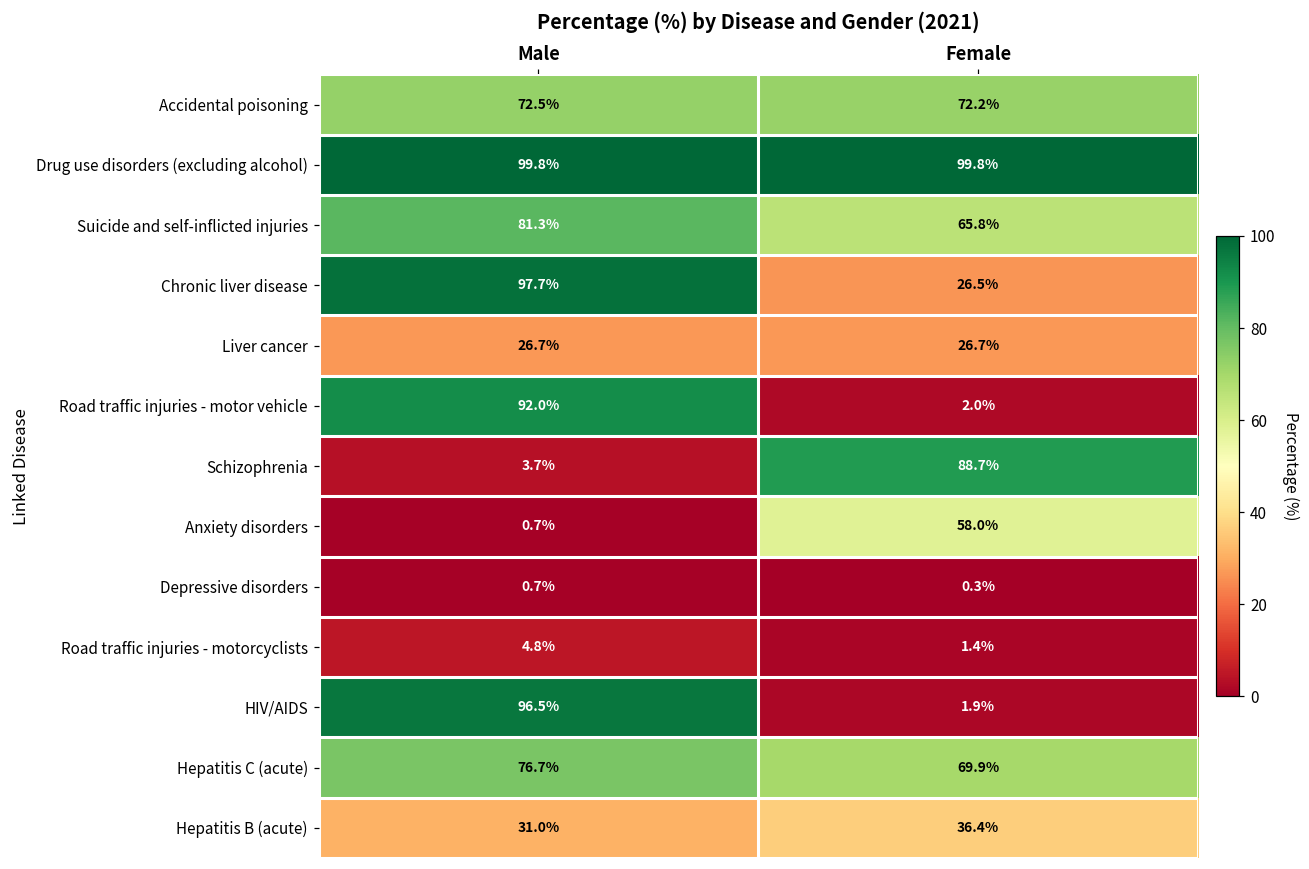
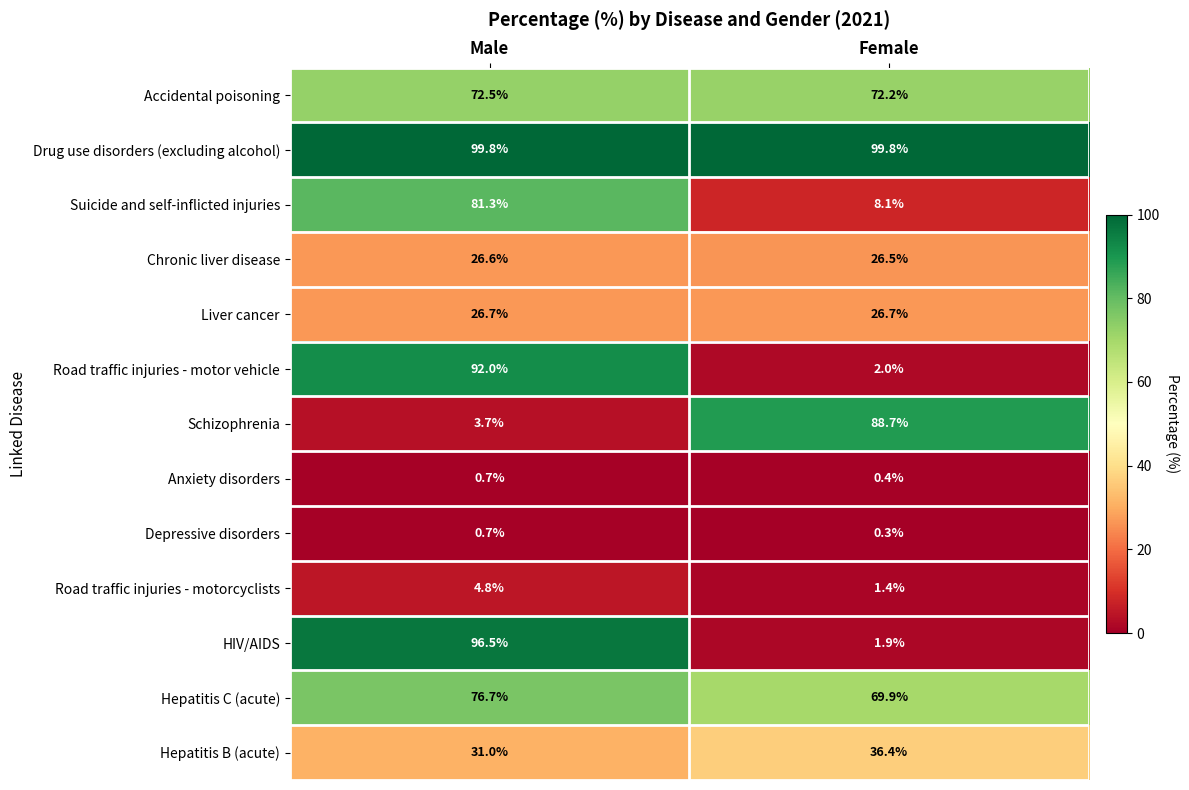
Suicide and self-inflicted injuries, Female: 65.8% -> 8.1%
Chronic liver disease, Male: 97.7% -> 26.6%
Anxiety disorders, Female: 58.0% -> 0.4%
